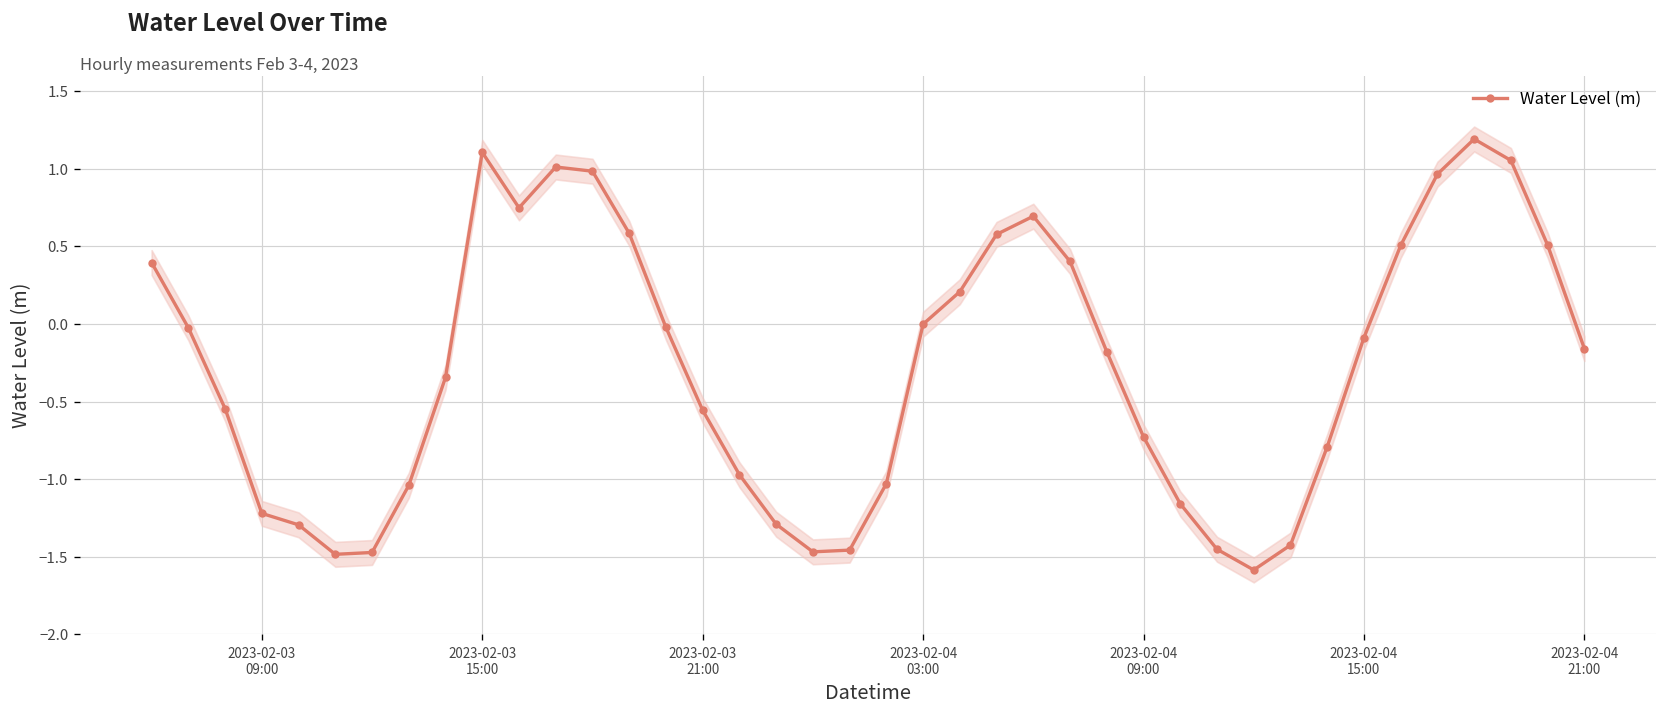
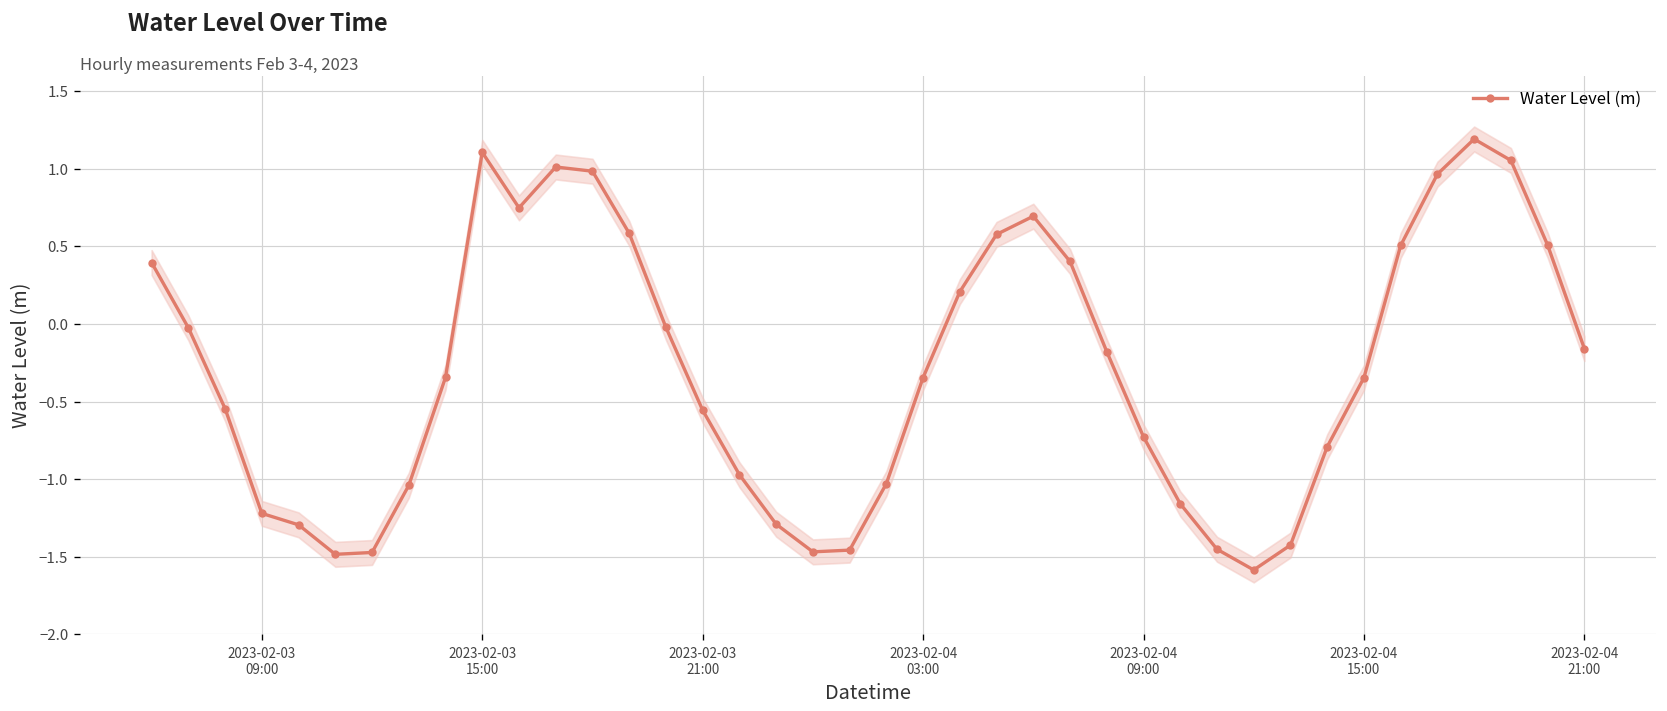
Water Level (m), 2023-02-04 03:00: 0.00 -> -0.35
Water Level (m), 2023-02-04 15:00: -0.09 -> -0.35
